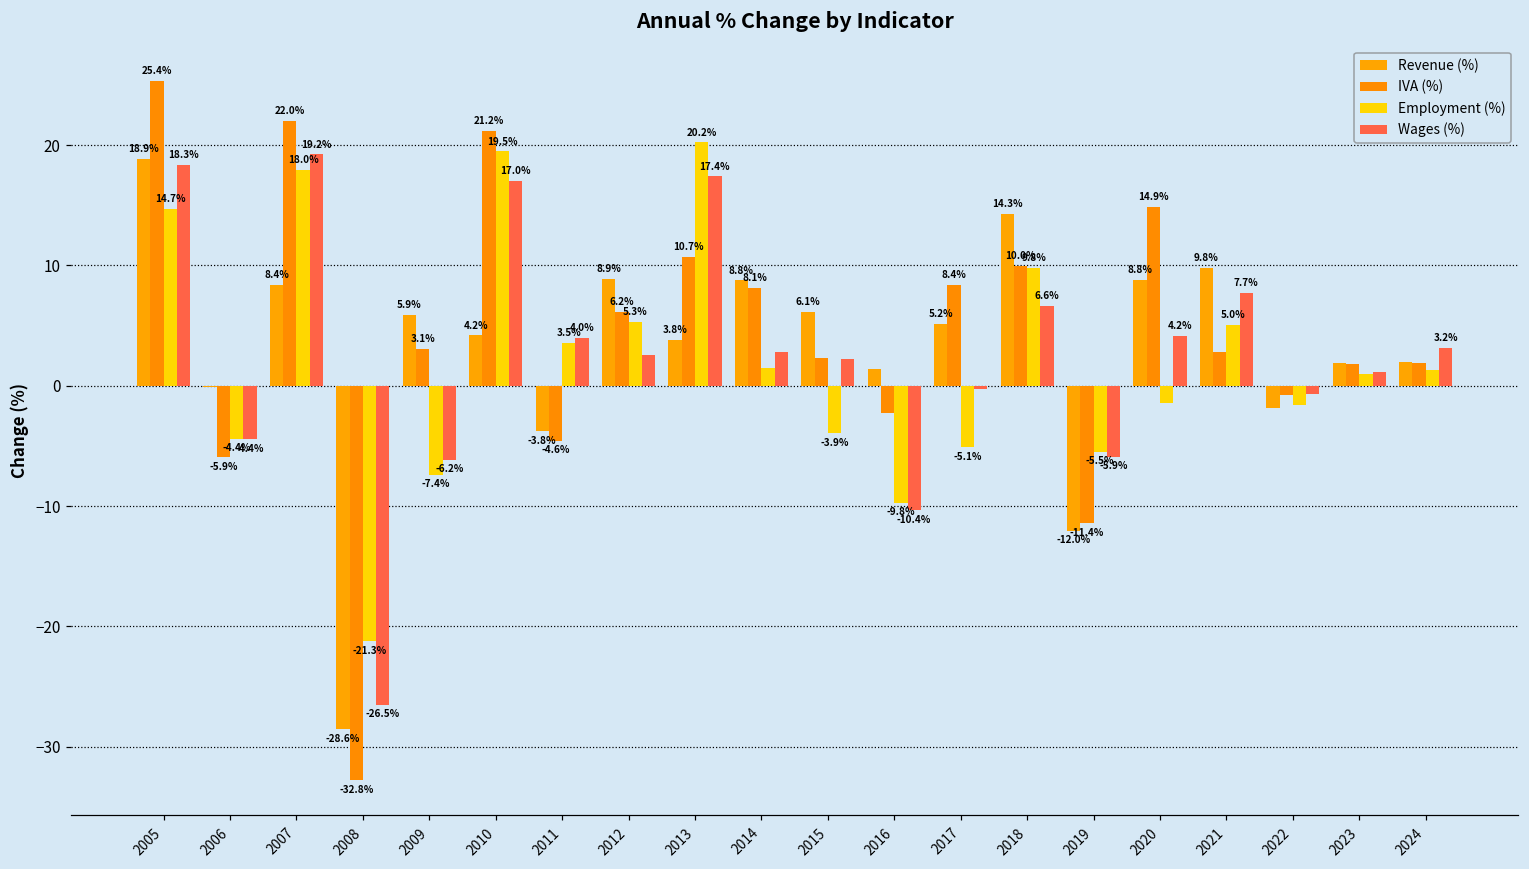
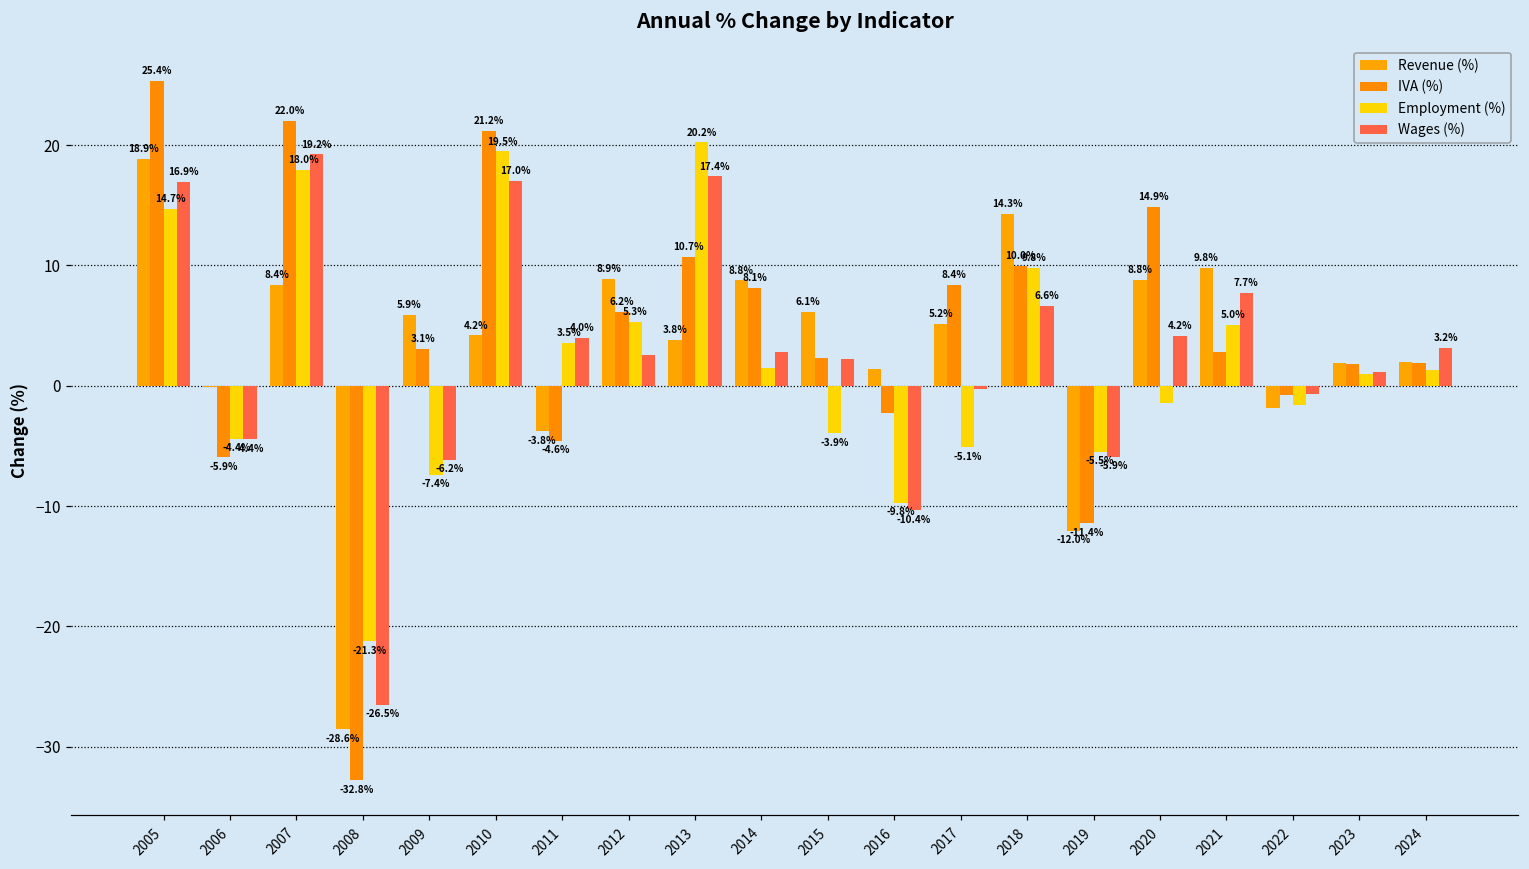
Wages (%), 2005: 18.3% -> 16.9%
